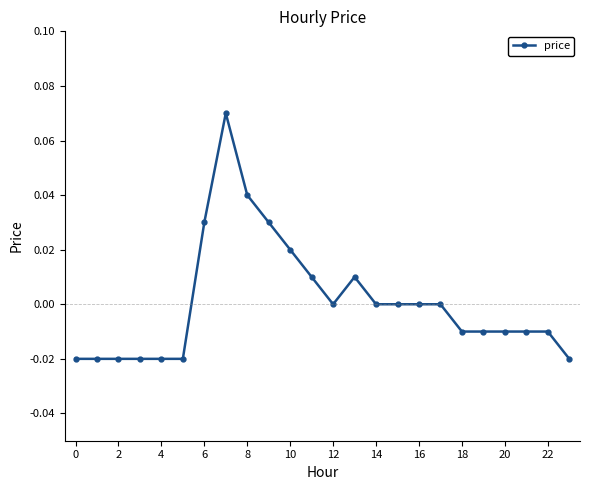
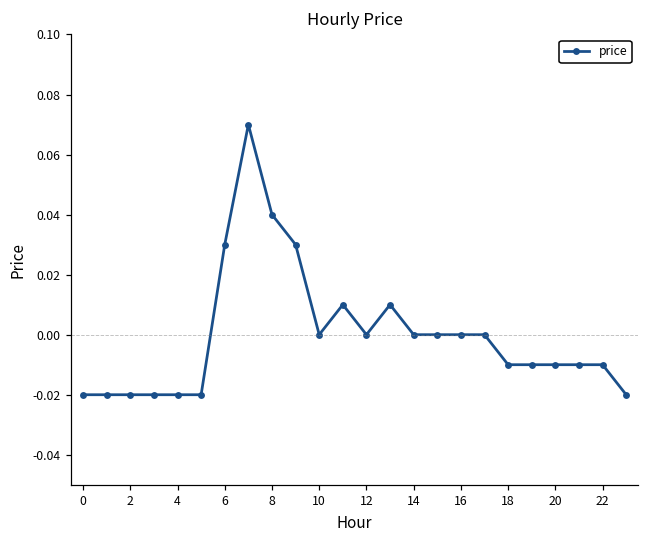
10: 0.02 -> 0.00
